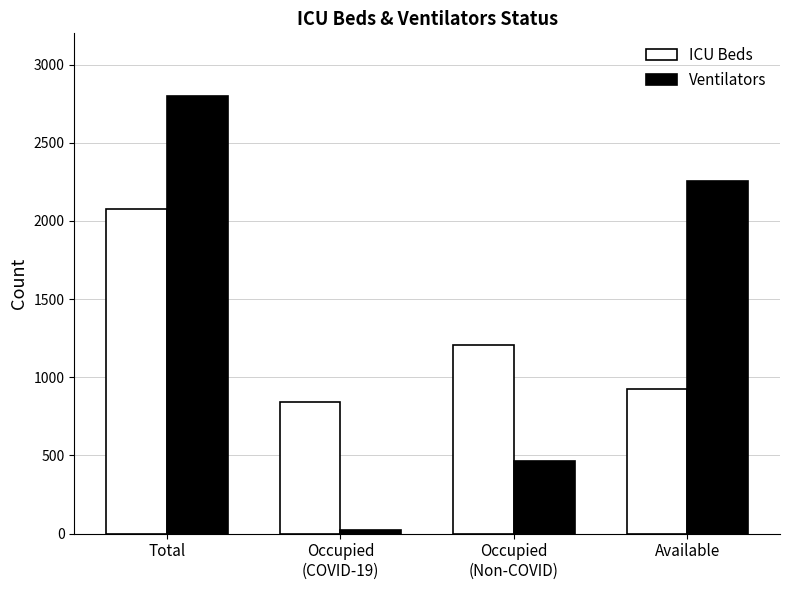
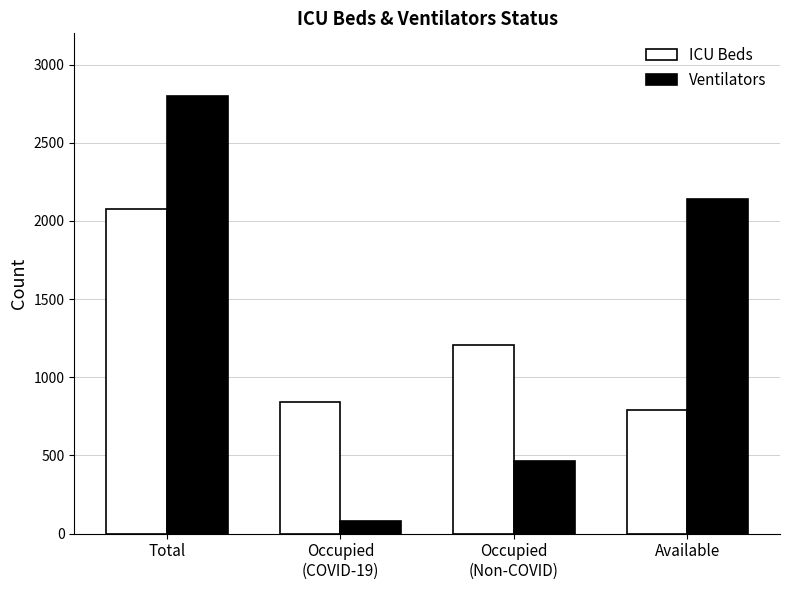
Ventilators, Occupied (COVID-19): 30 -> 80
ICU Beds, Available: 920 -> 790
Ventilators, Available: 2260 -> 2140
